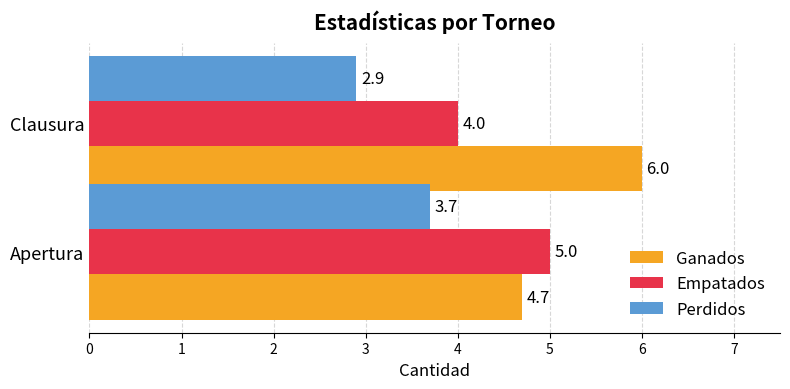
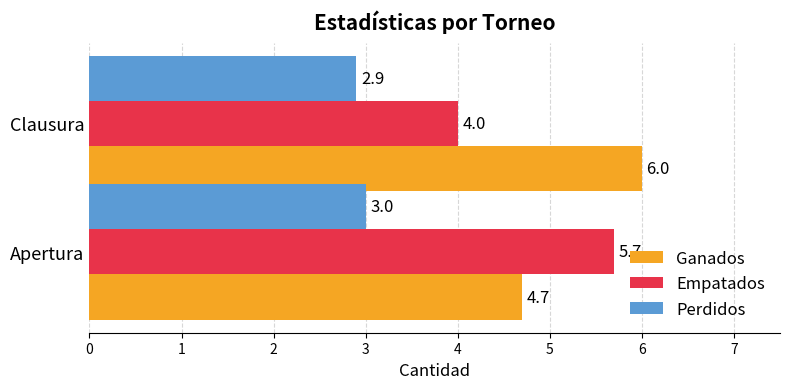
Perdidos, Apertura: 3.7 -> 3.0
Empatados, Apertura: 5.0 -> 5.7
